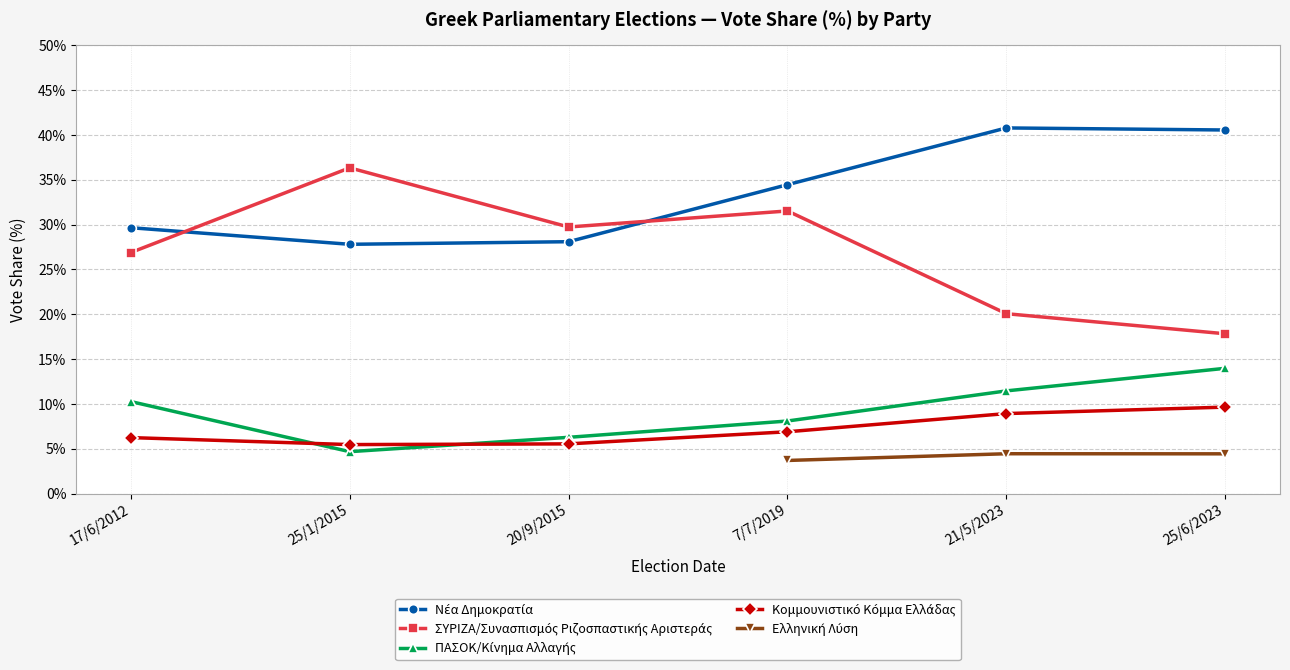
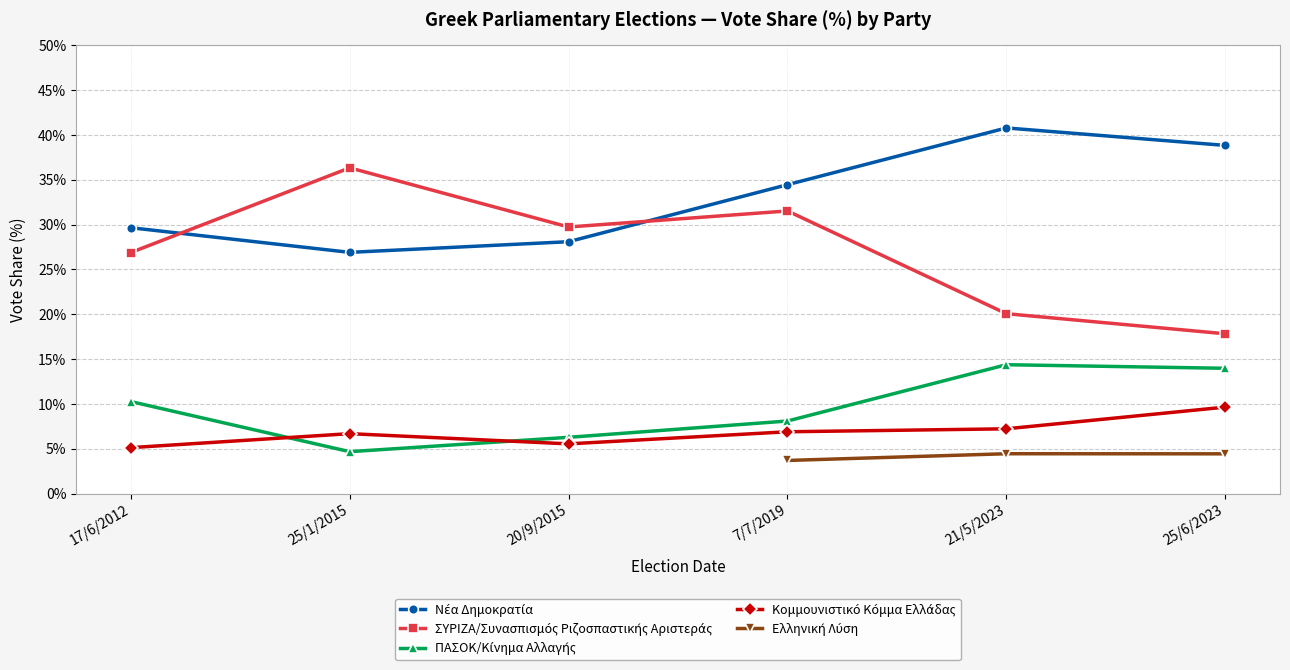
Κομμουνιστικό Κόμμα Ελλάδας, 17/6/2012: 6% -> 5%
Νέα Δημοκρατία, 25/1/2015: 28% -> 27%
Κομμουνιστικό Κόμμα Ελλάδας, 25/1/2015: 5% -> 7%
ΠΑΣΟΚ/Κίνημα Αλλαγής, 21/5/2023: 11% -> 14%
Κομμουνιστικό Κόμμα Ελλάδας, 21/5/2023: 9% -> 7%
Νέα Δημοκρατία, 25/6/2023: 41% -> 39%
